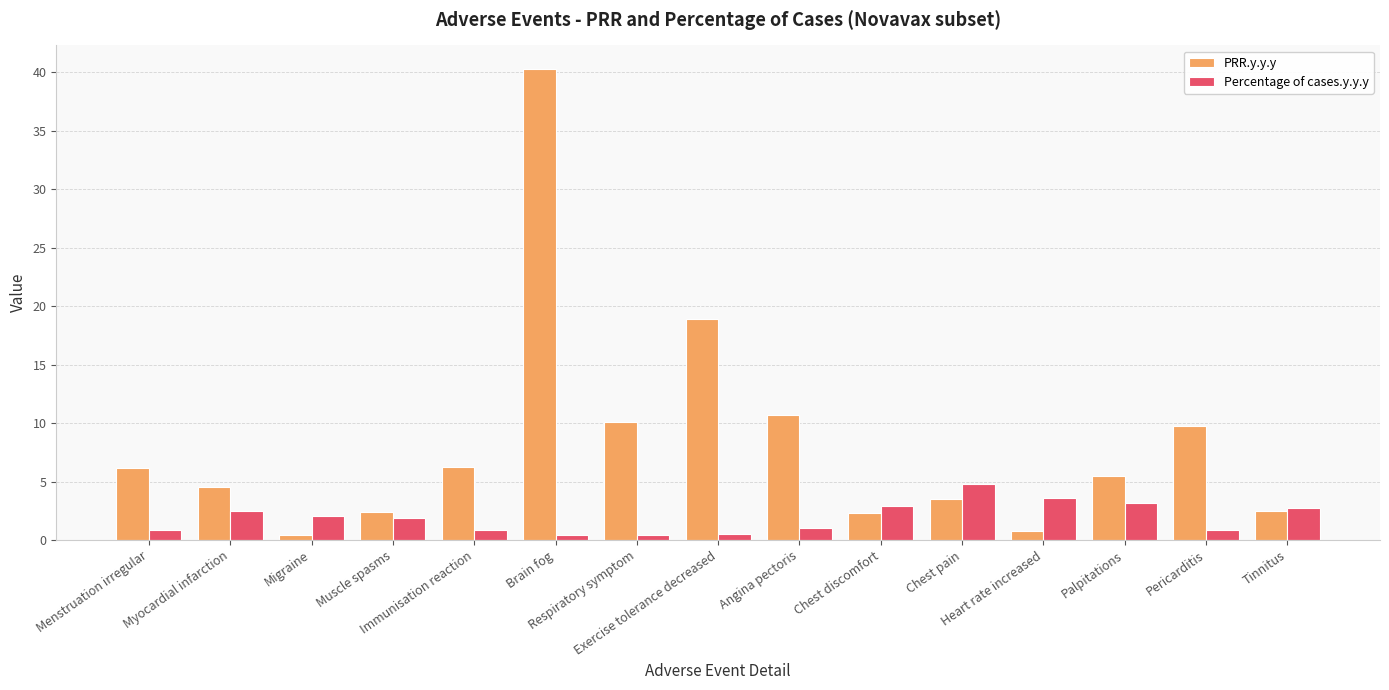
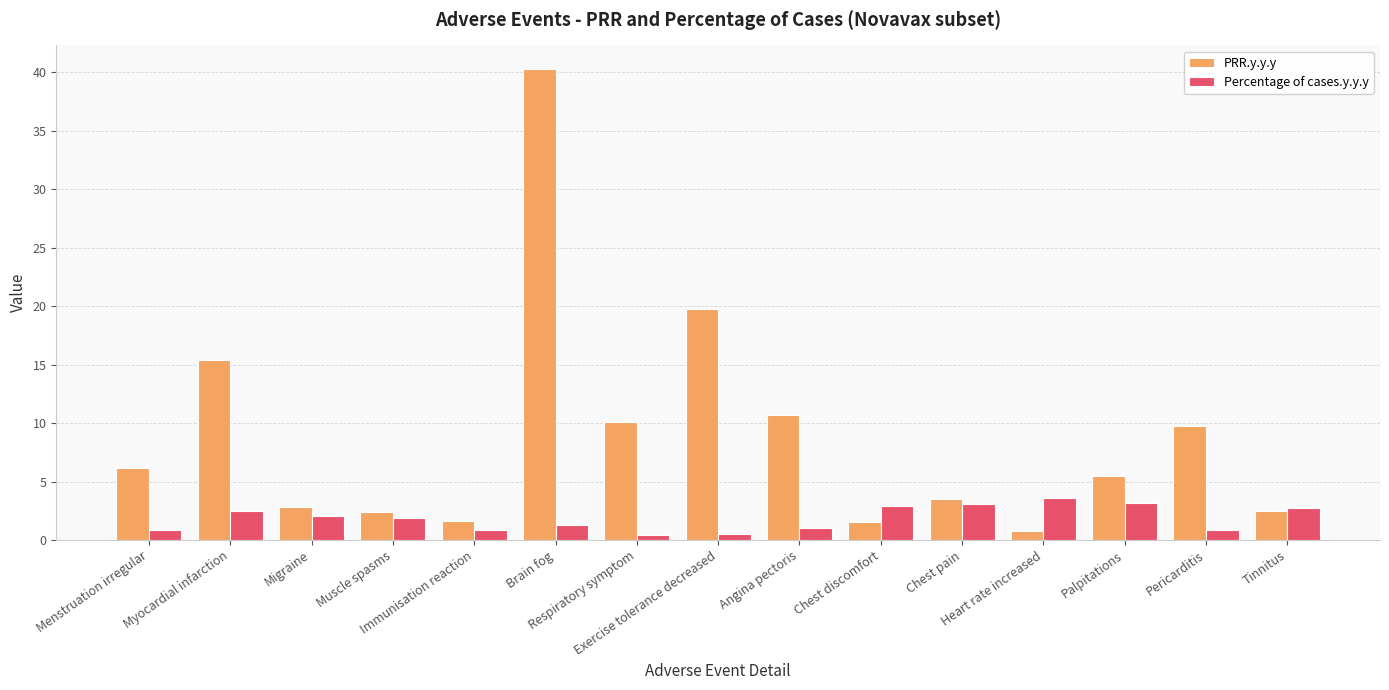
PRR.y.y.y, Myocardial infarction: 4.5 -> 15.4
PRR.y.y.y, Migraine: 0.4 -> 2.9
PRR.y.y.y, Immunisation reaction: 6.3 -> 1.6
Percentage of cases.y.y.y, Brain fog: 0.4 -> 1.3
PRR.y.y.y, Exercise tolerance decreased: 18.9 -> 19.7
PRR.y.y.y, Chest discomfort: 2.3 -> 1.5
Percentage of cases.y.y.y, Chest pain: 4.8 -> 3.1
